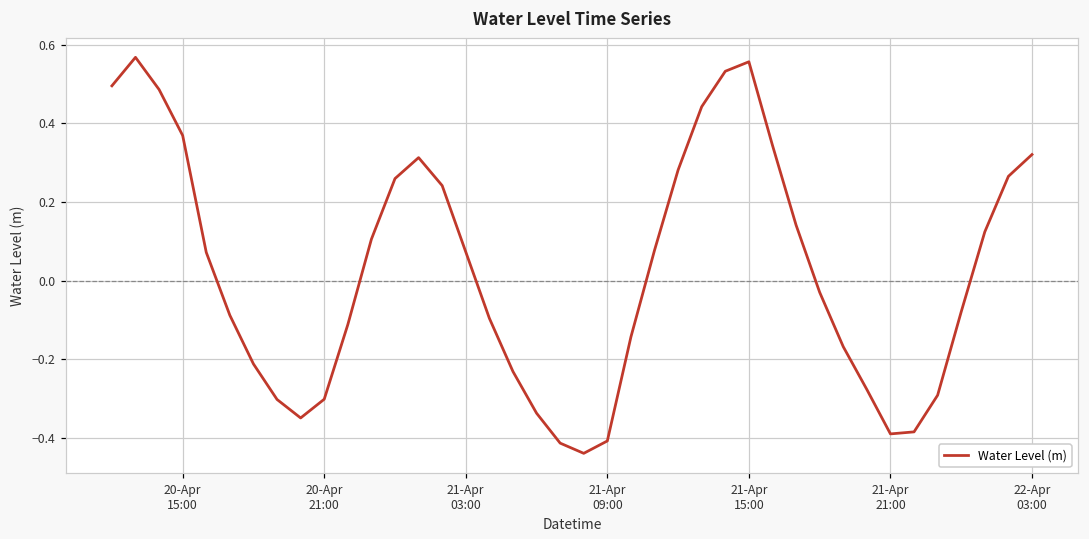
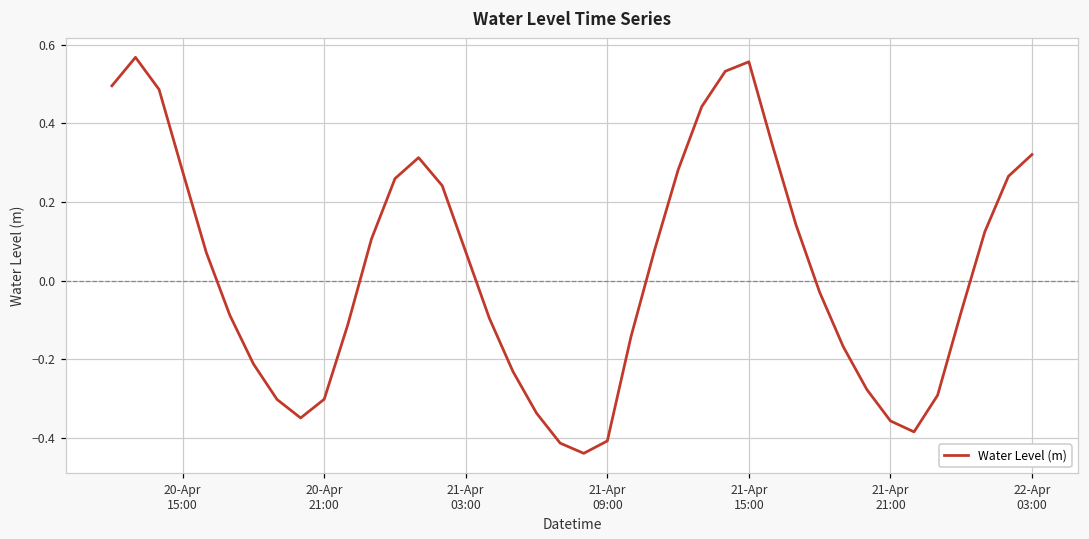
20-Apr 15:00: 0.37 -> 0.28
21-Apr 21:00: -0.39 -> -0.36
